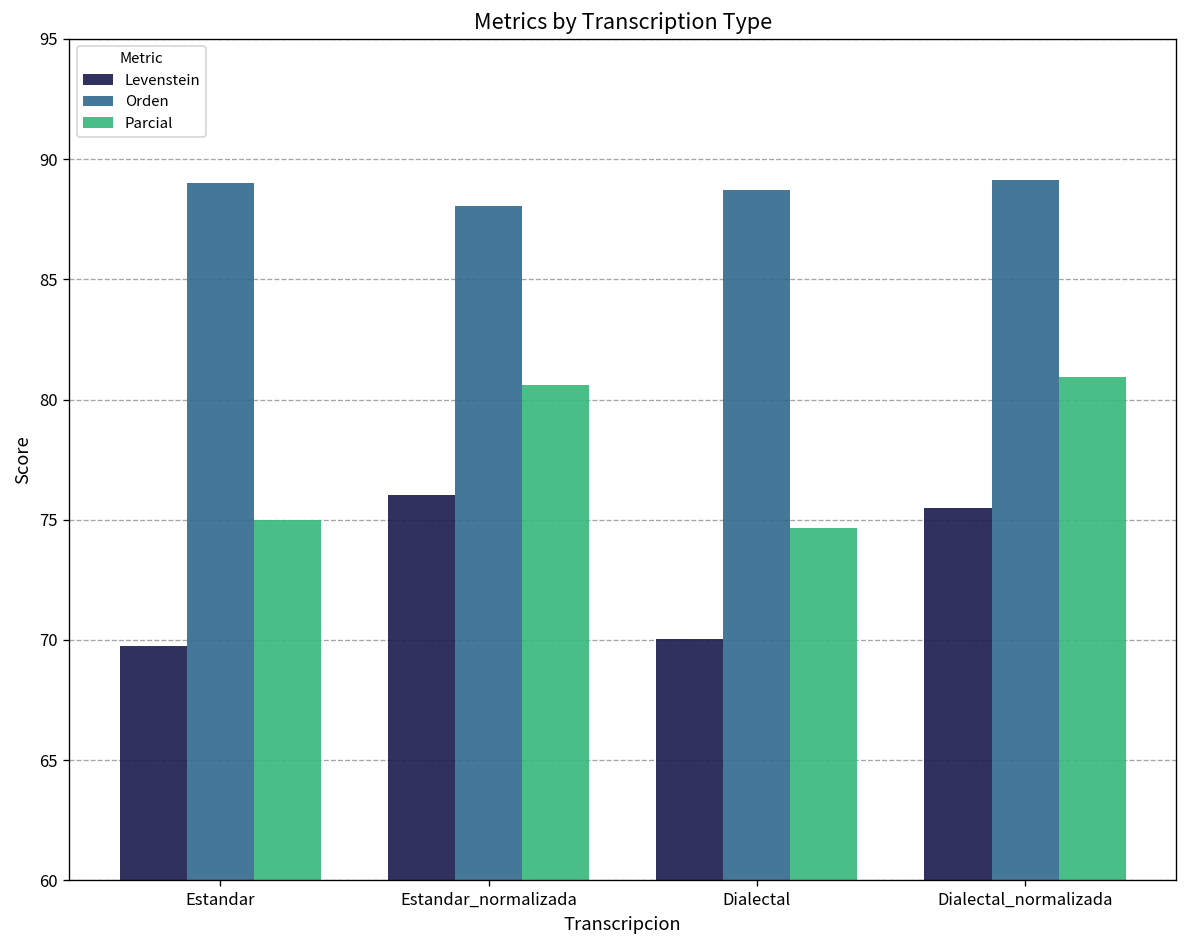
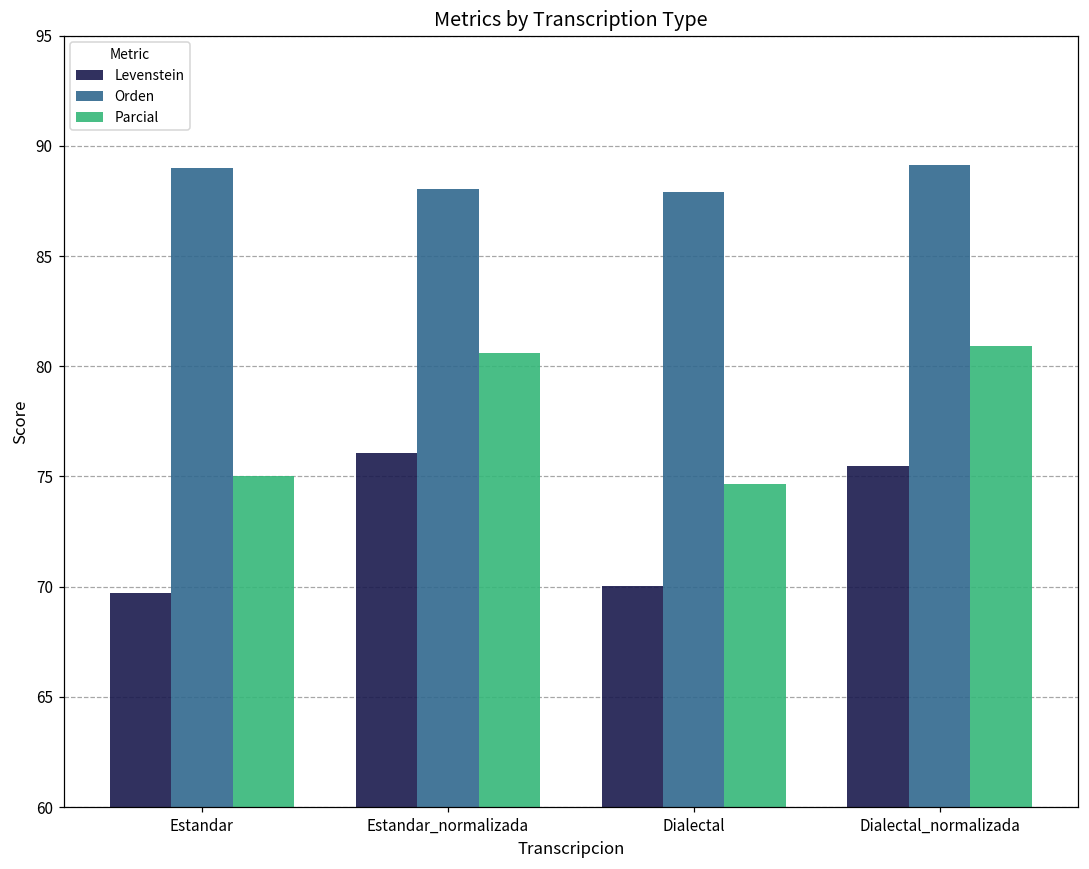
Orden, Dialectal: 88.7 -> 87.9
